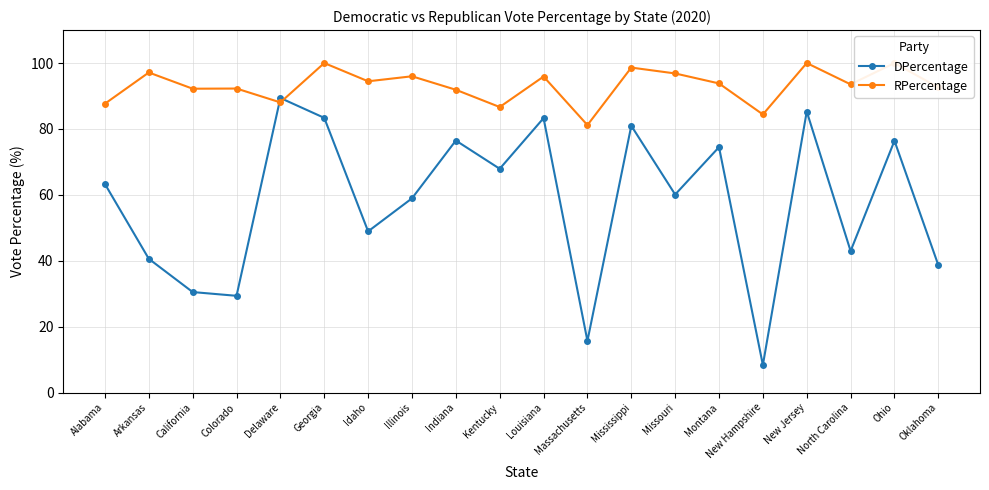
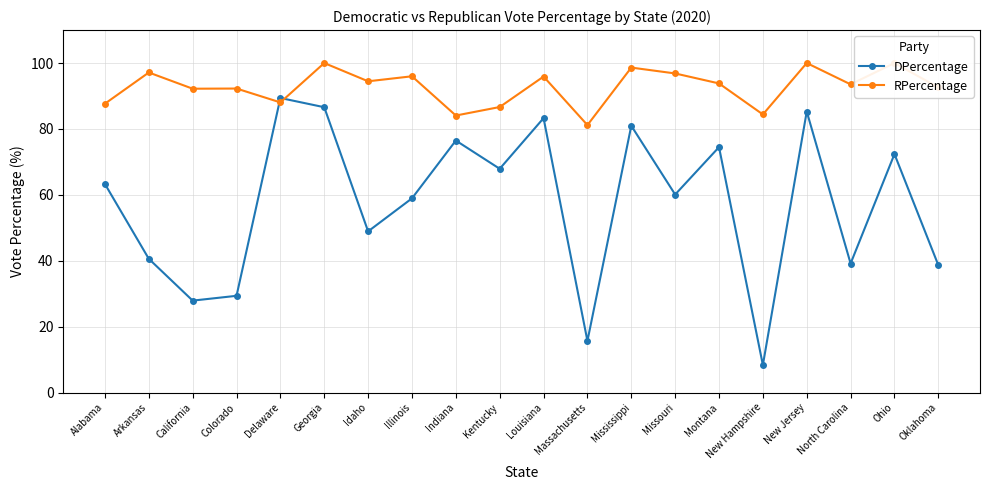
DPercentage, California: 31 -> 28
DPercentage, Georgia: 83 -> 87
RPercentage, Indiana: 92 -> 84
DPercentage, North Carolina: 43 -> 39
DPercentage, Ohio: 76 -> 72
